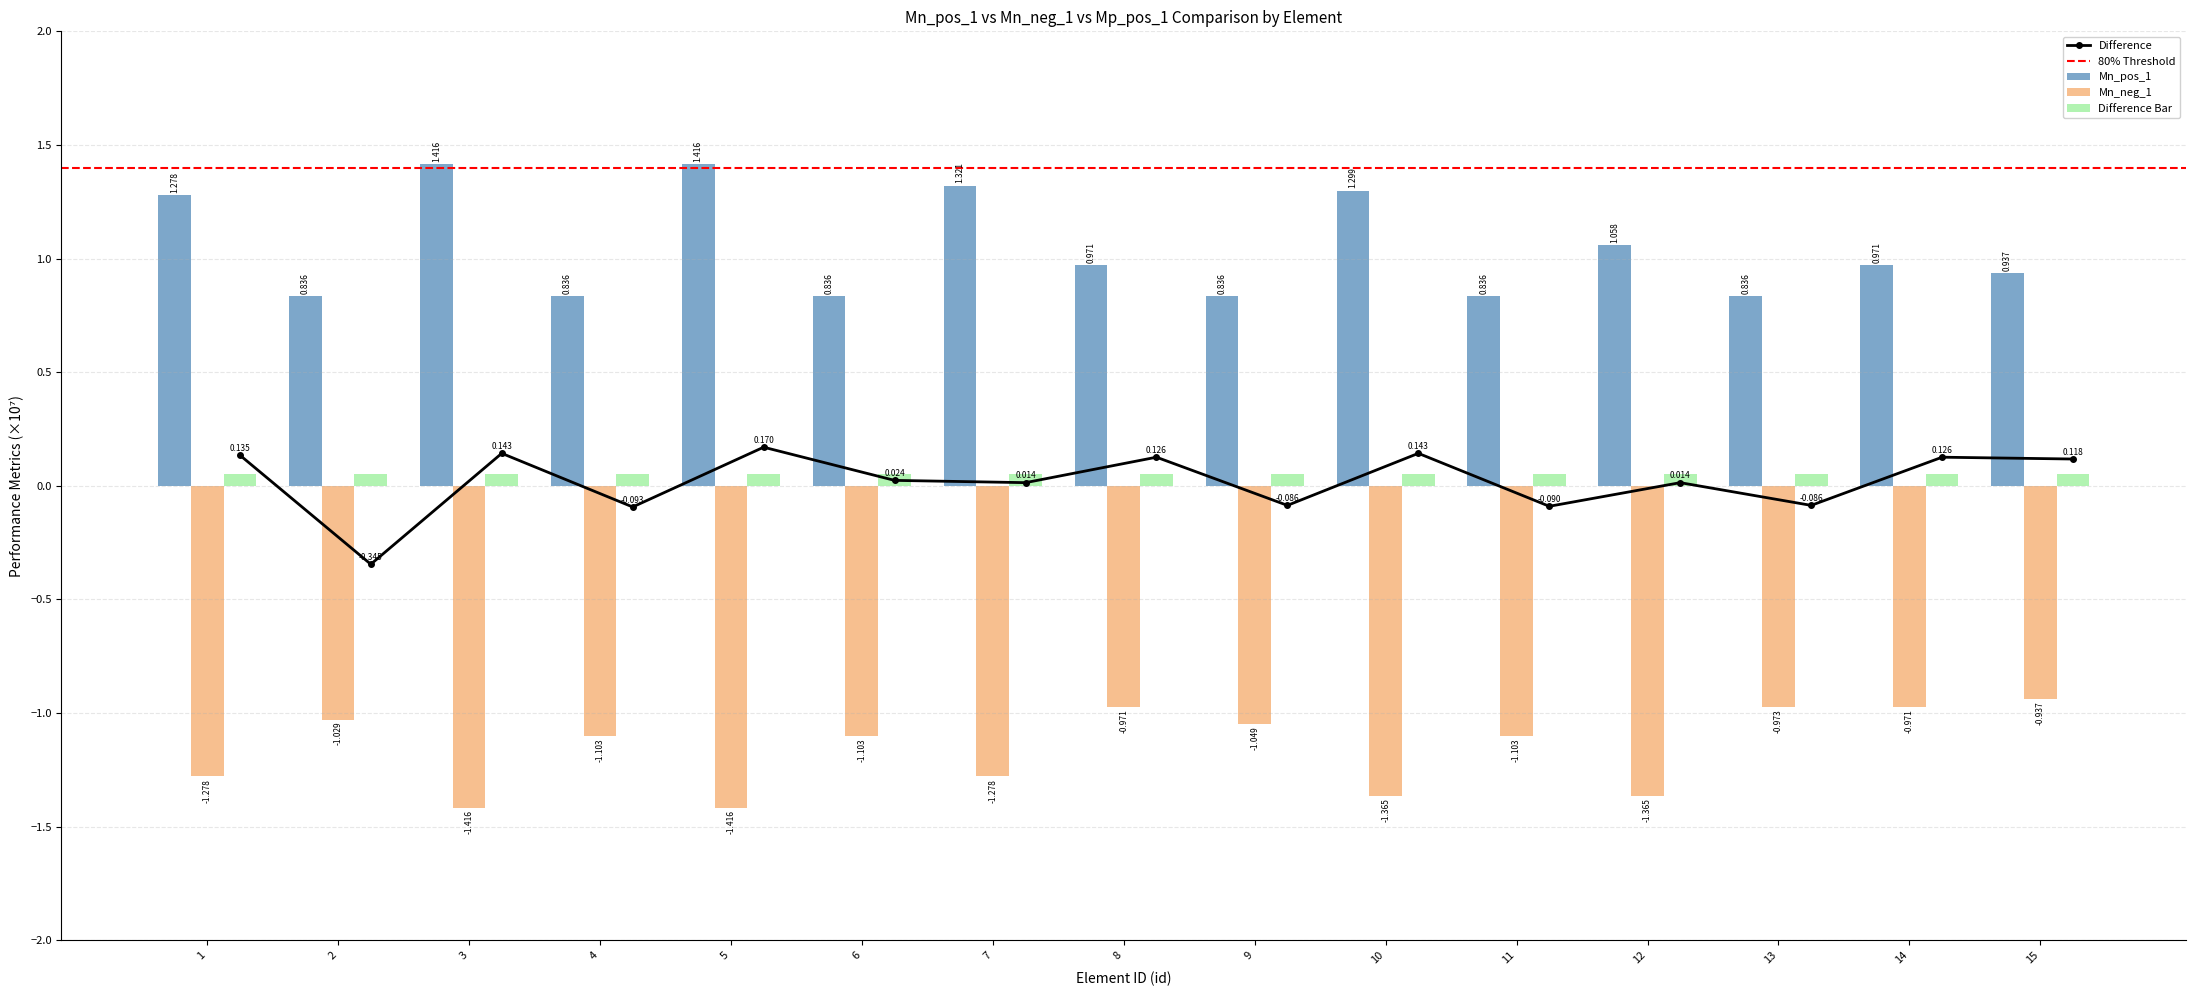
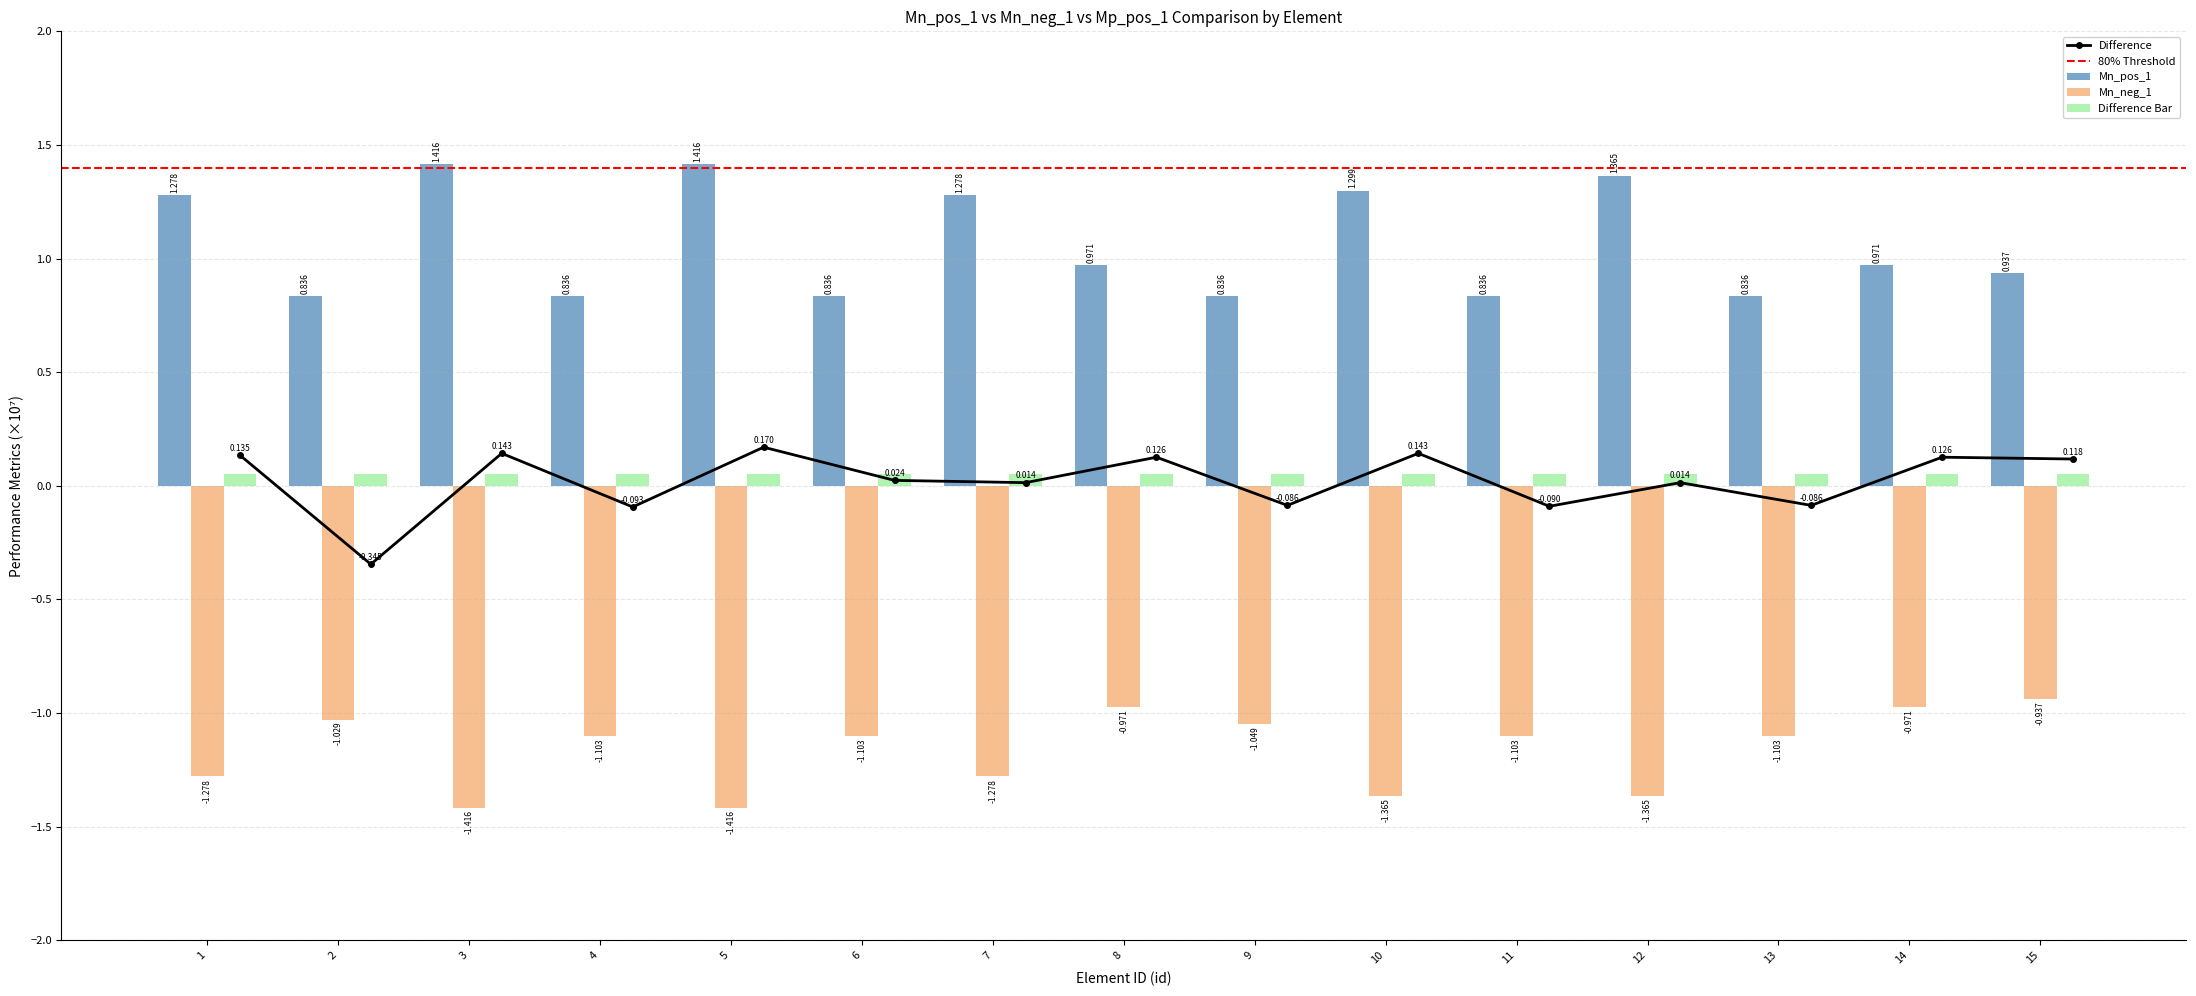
Mn_pos_1, 7: 1.321 -> 1.278
Mn_pos_1, 12: 1.058 -> 1.365
Mn_neg_1, 13: -0.973 -> -1.103
